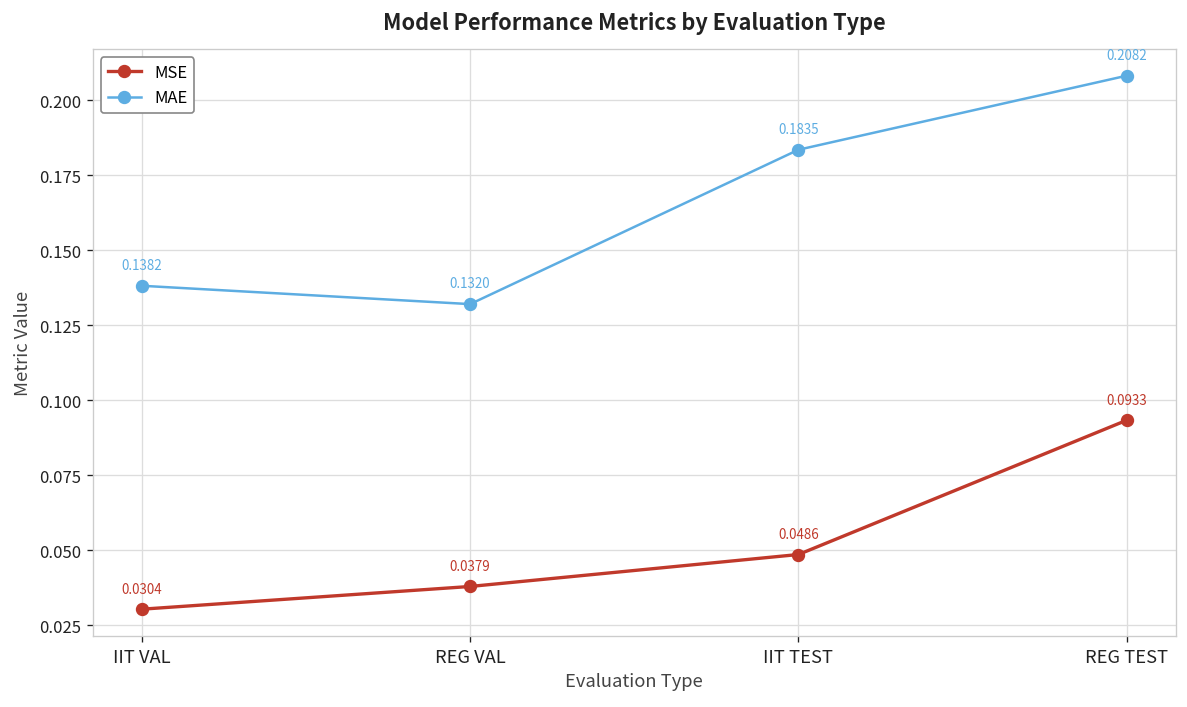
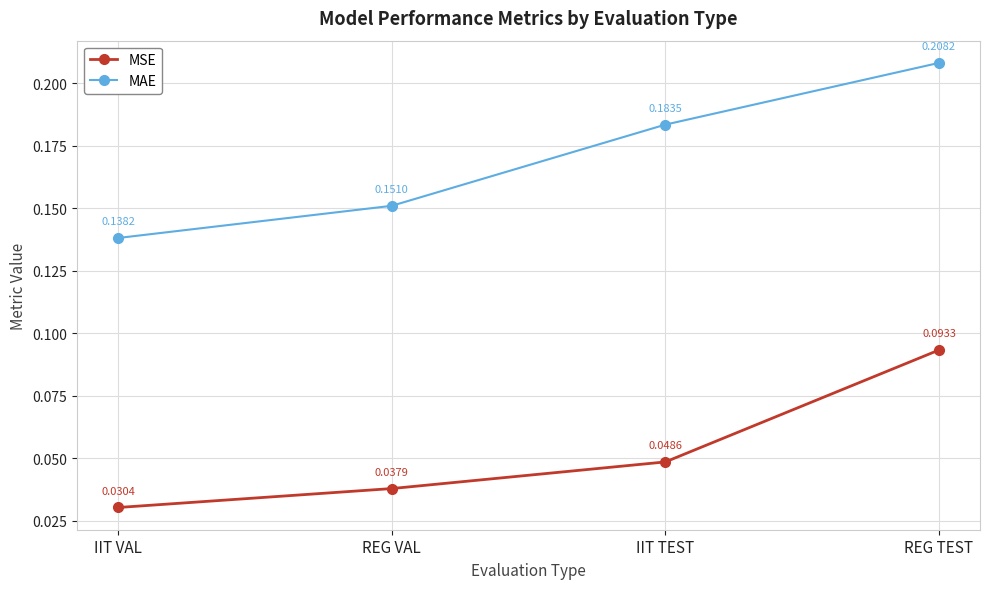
MAE, REG VAL: 0.1320 -> 0.1510
